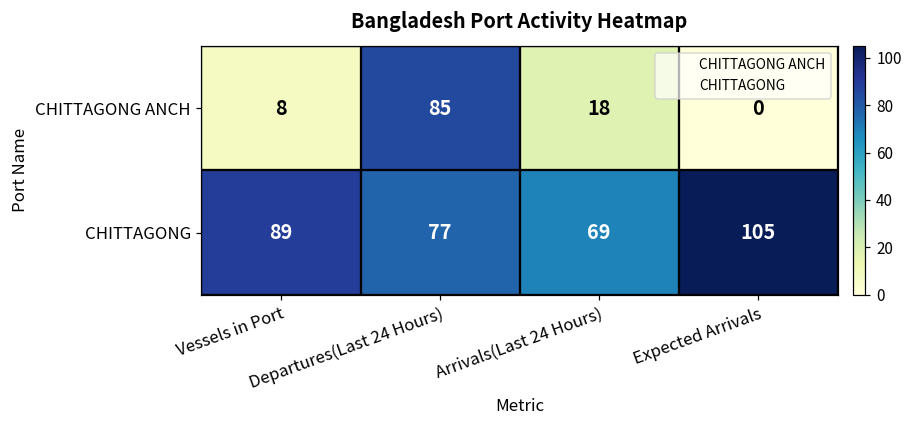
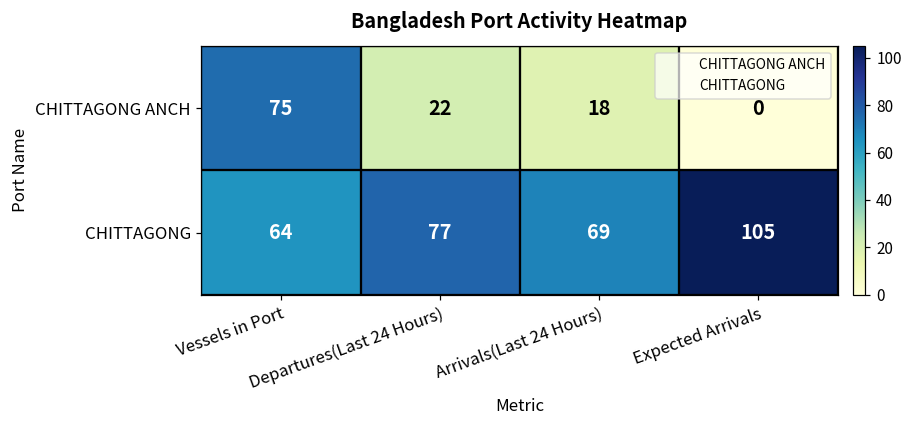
CHITTAGONG ANCH, Vessels in Port: 8 -> 75
CHITTAGONG ANCH, Departures(Last 24 Hours): 85 -> 22
CHITTAGONG, Vessels in Port: 89 -> 64
